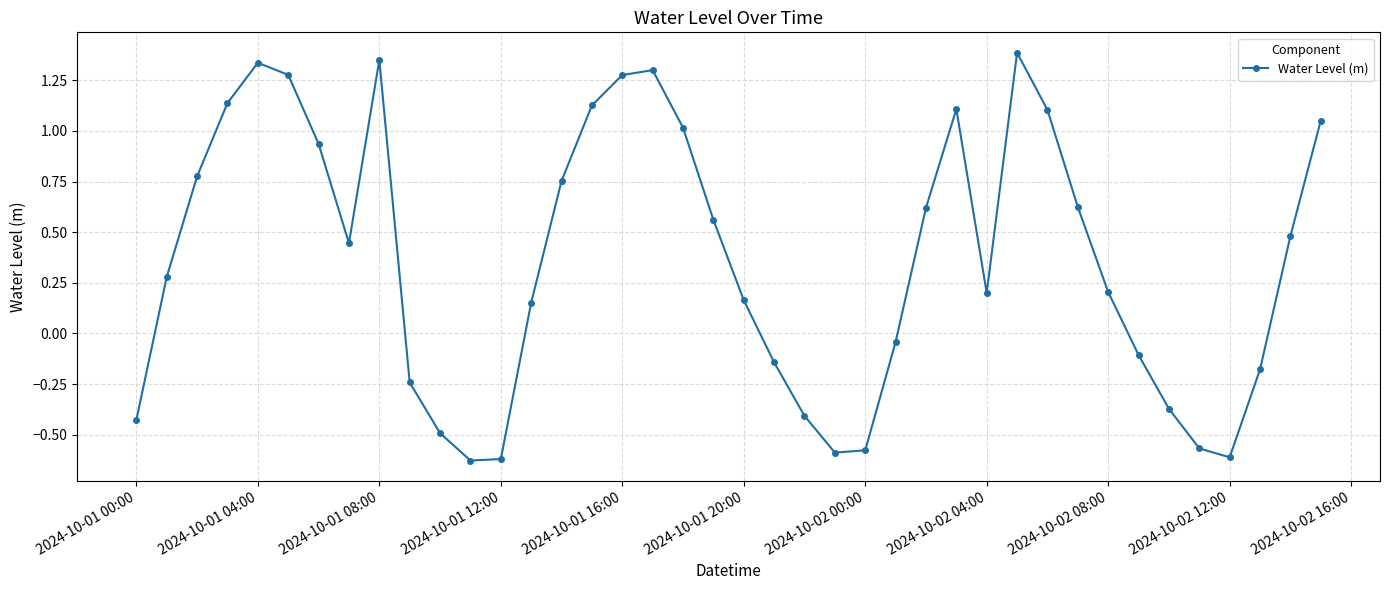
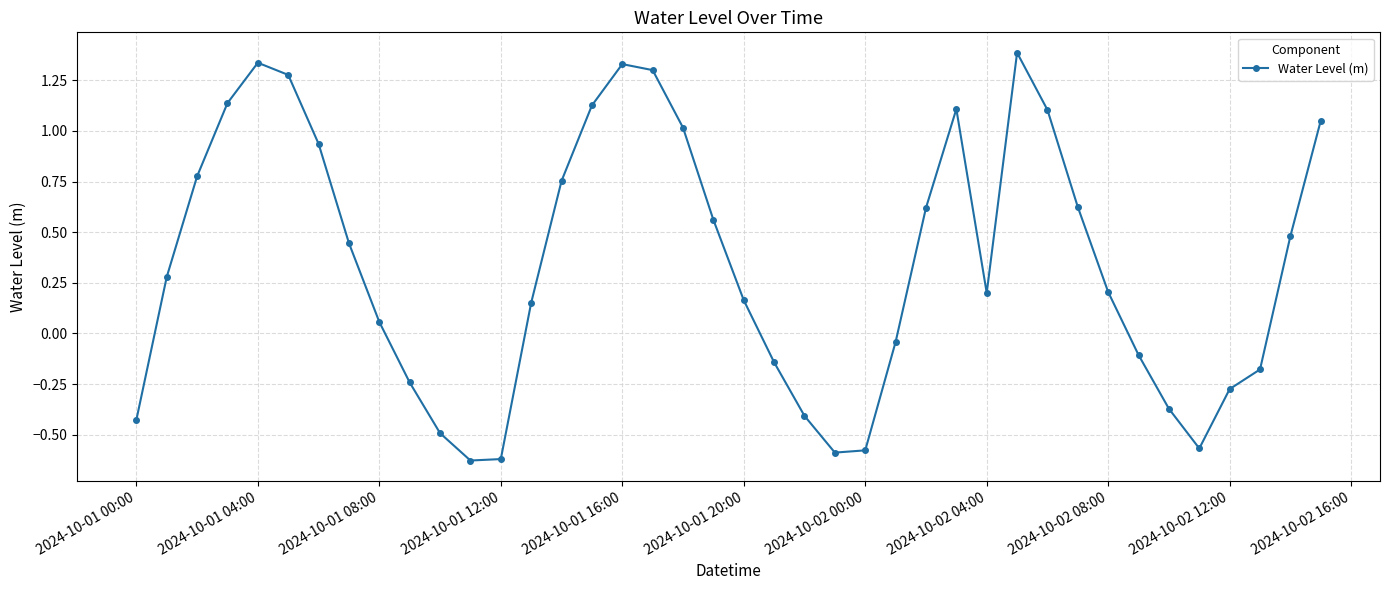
2024-10-01 08:00: 1.35 -> 0.06
2024-10-01 16:00: 1.28 -> 1.33
2024-10-02 12:00: -0.61 -> -0.27
